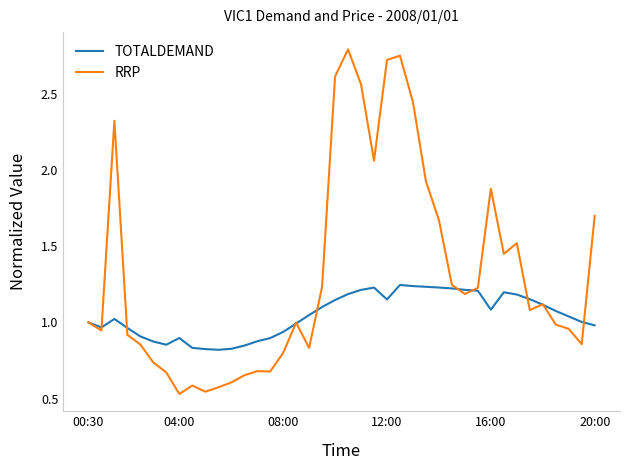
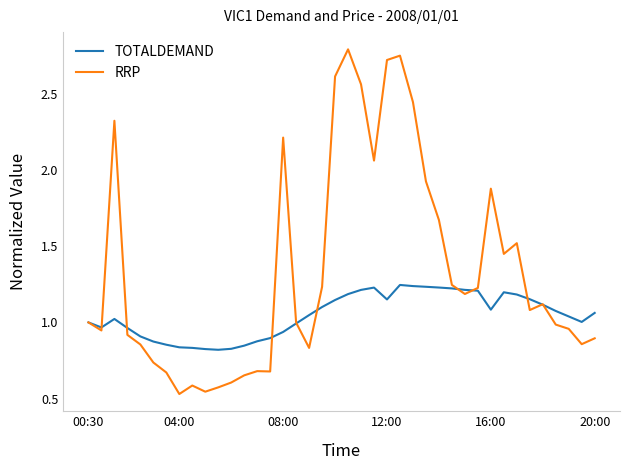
TOTALDEMAND, 04:00: 0.90 -> 0.84
RRP, 08:00: 0.80 -> 2.21
TOTALDEMAND, 20:00: 0.98 -> 1.06
RRP, 20:00: 1.70 -> 0.90
